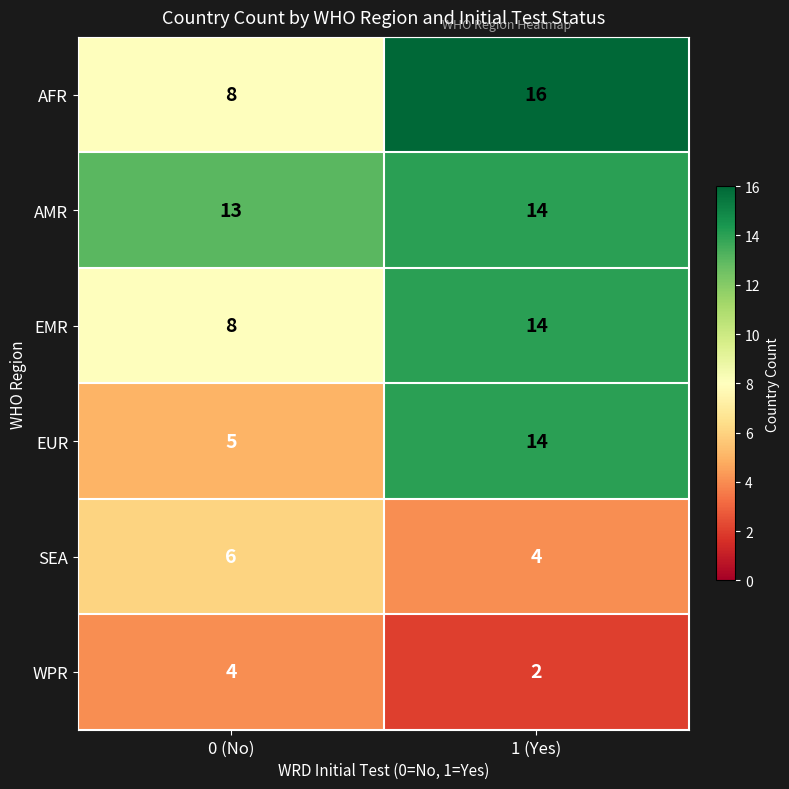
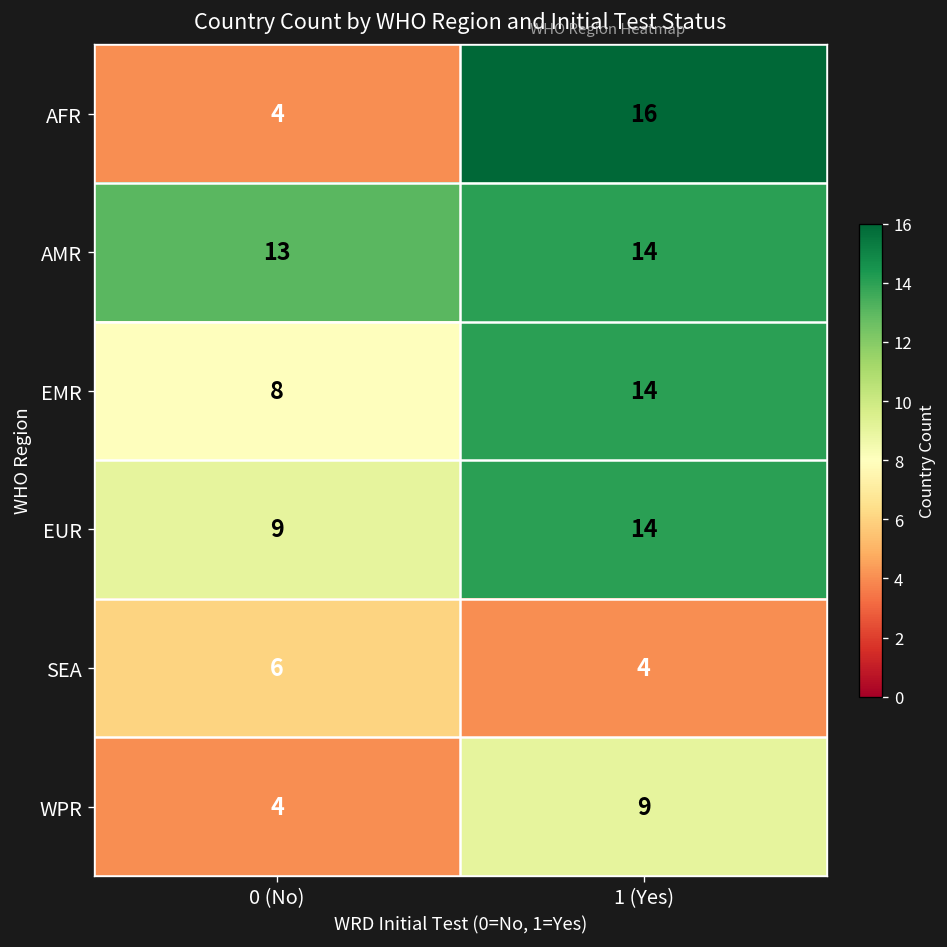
AFR, 0 (No): 8 -> 4
EUR, 0 (No): 5 -> 9
WPR, 1 (Yes): 2 -> 9
